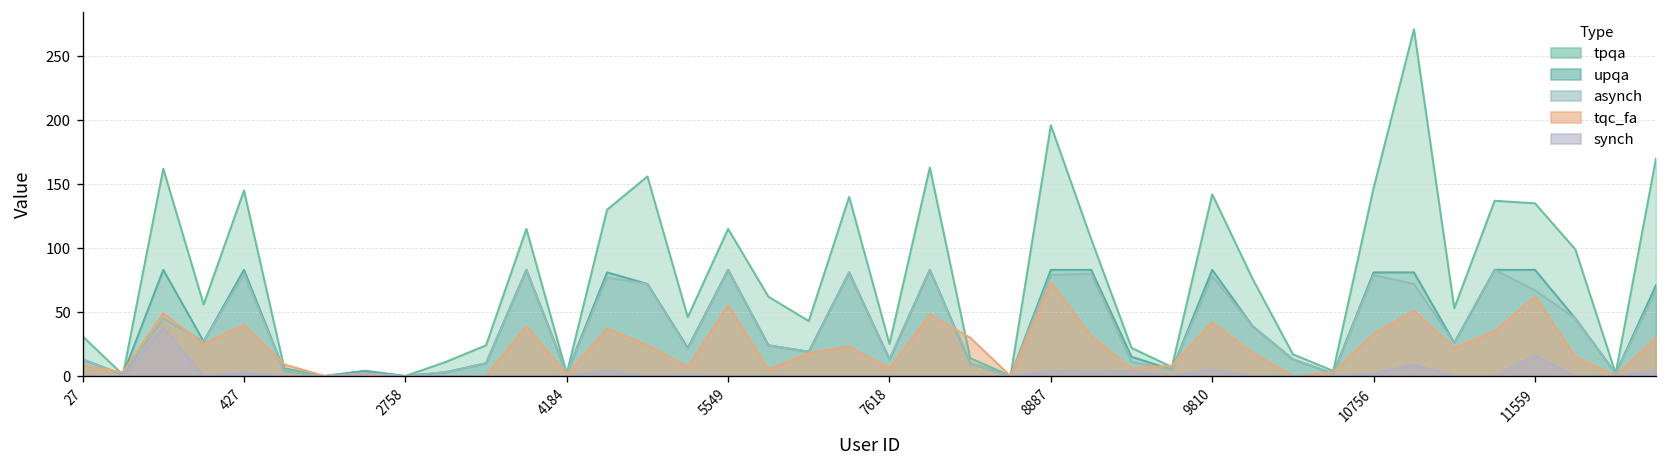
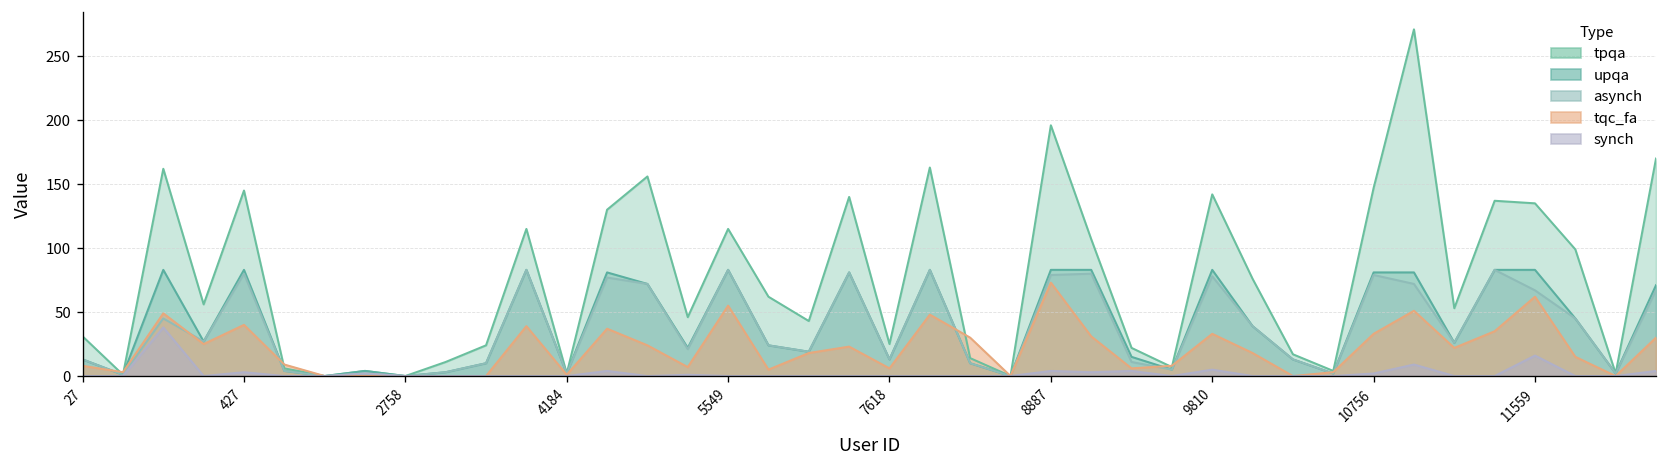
tqc_fa, 9810: 42 -> 33
